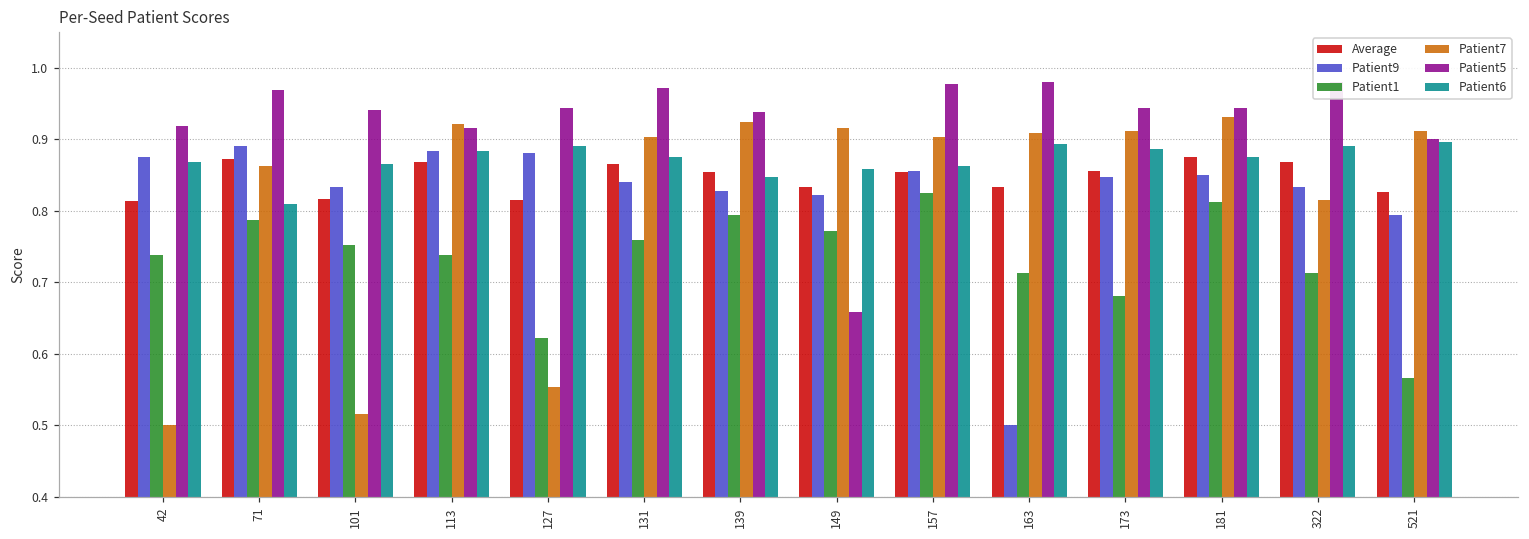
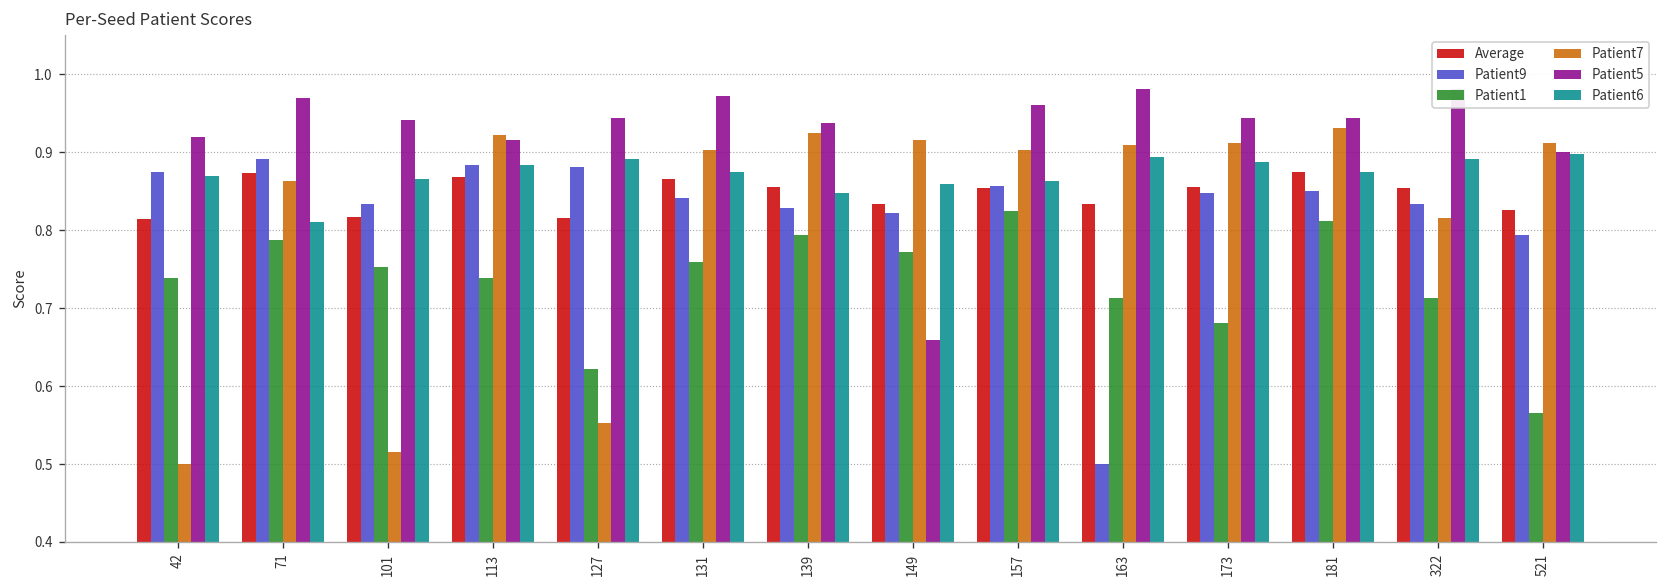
Patient5, 157: 0.98 -> 0.96
Average, 322: 0.87 -> 0.85
